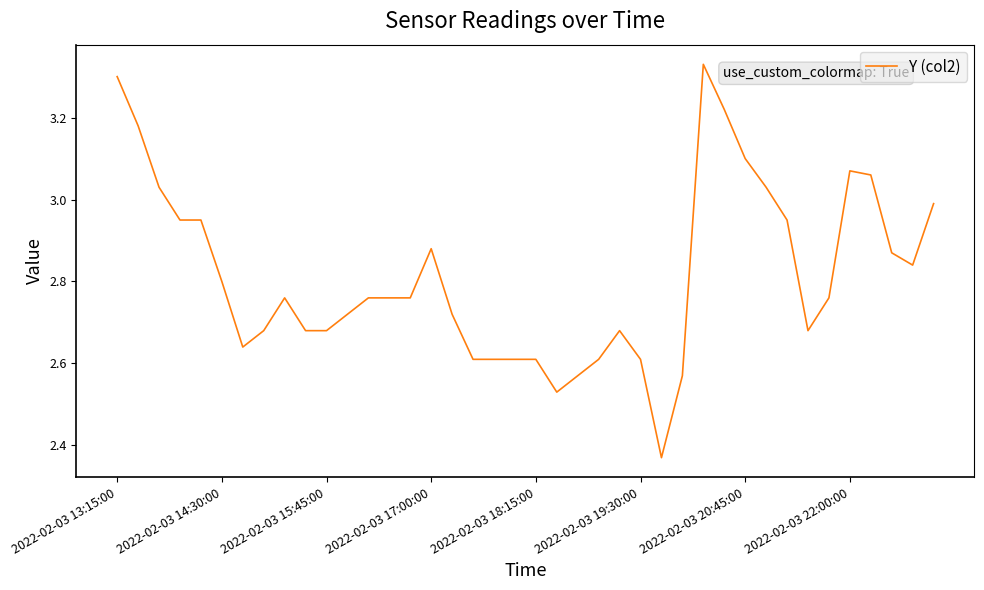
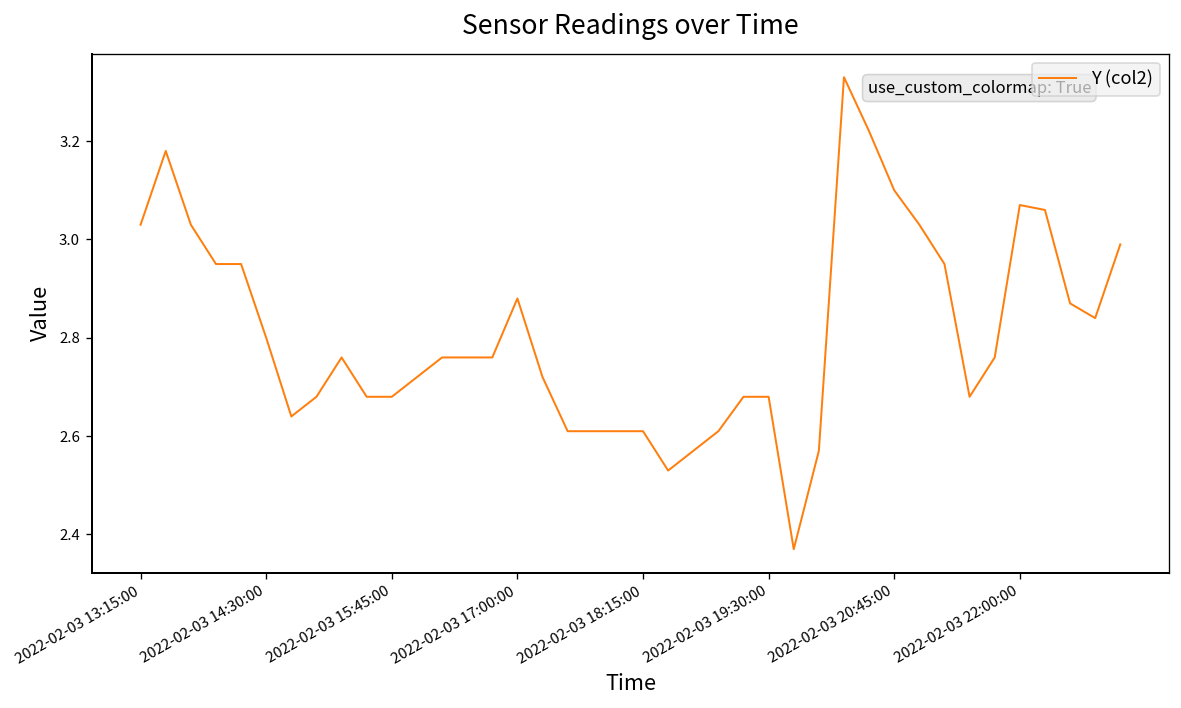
2022-02-03 13:15:00: 3.30 -> 3.03
2022-02-03 19:30:00: 2.61 -> 2.68
